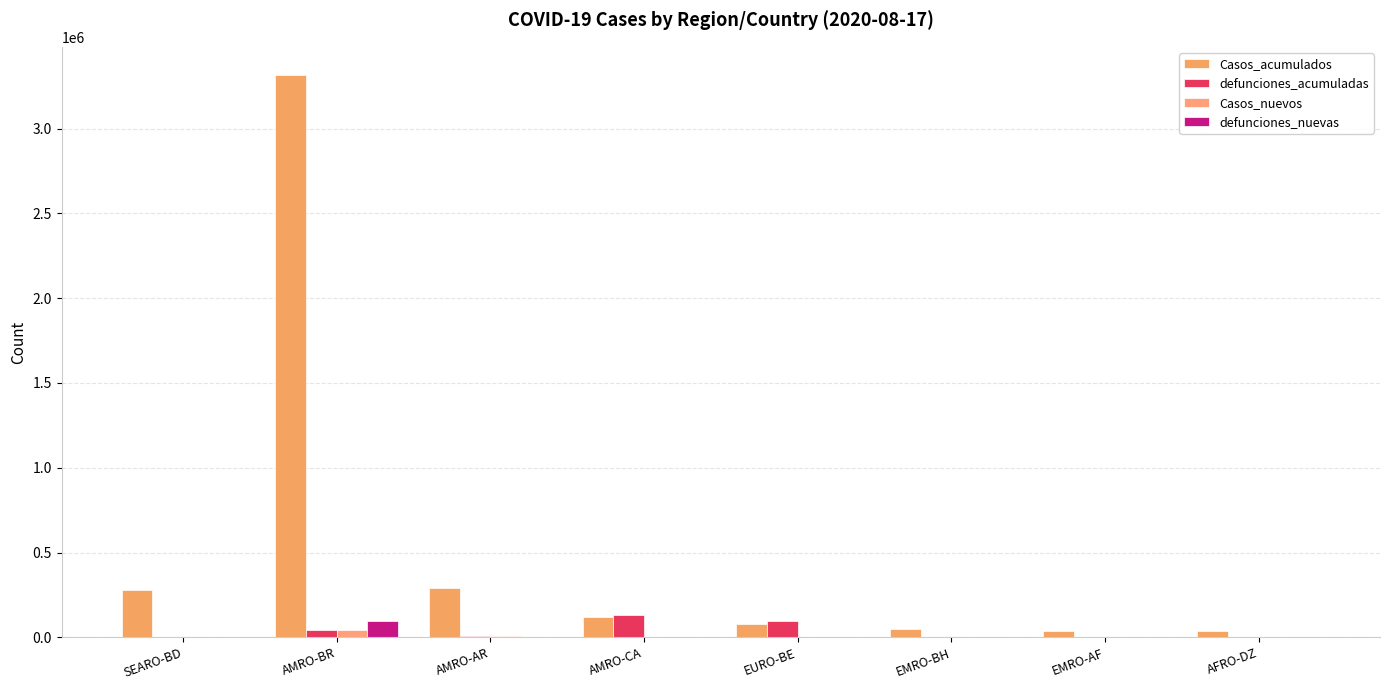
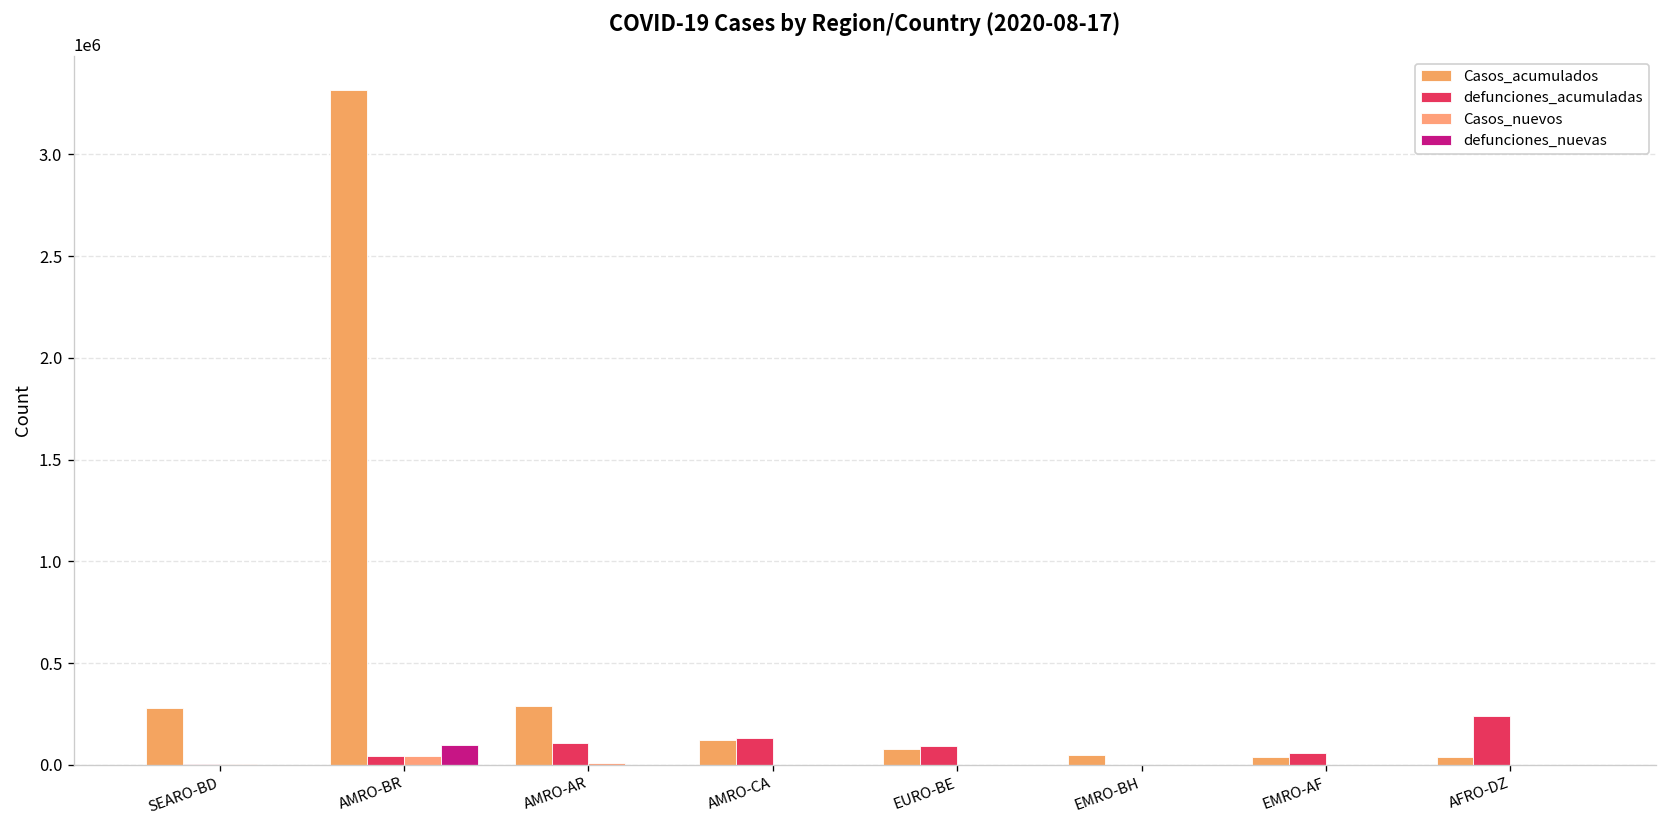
defunciones_acumuladas, AMRO-AR: 10000 -> 110000
defunciones_acumuladas, EMRO-AF: 0 -> 60000
defunciones_acumuladas, AFRO-DZ: 0 -> 240000
